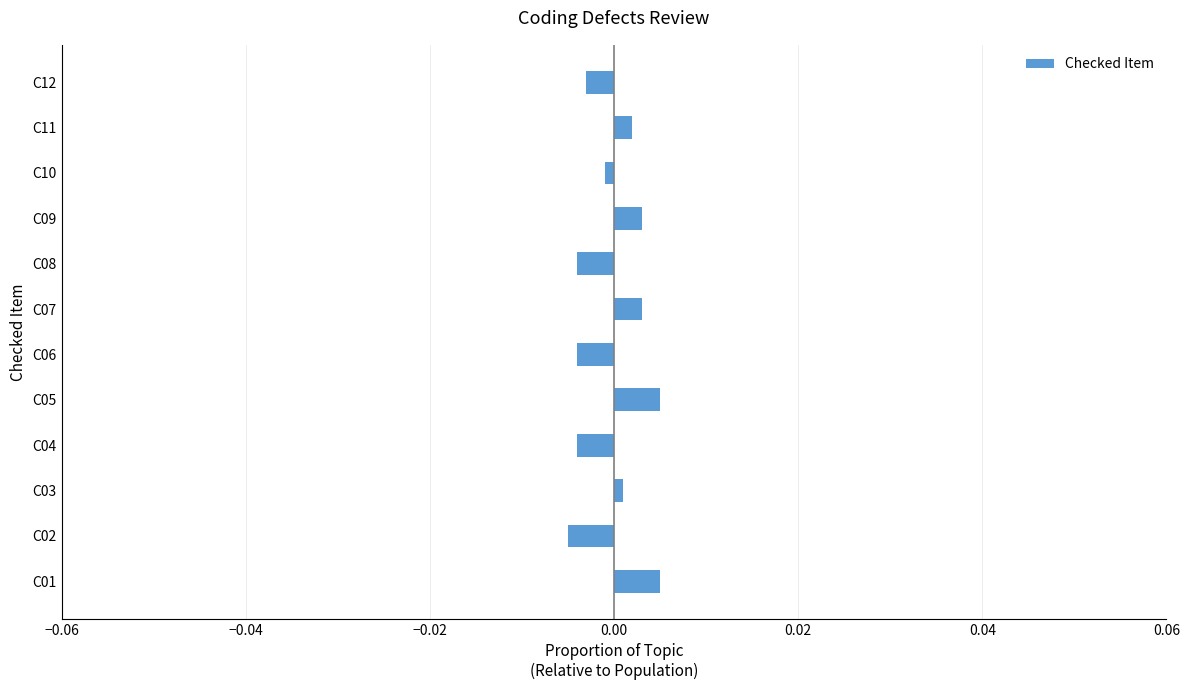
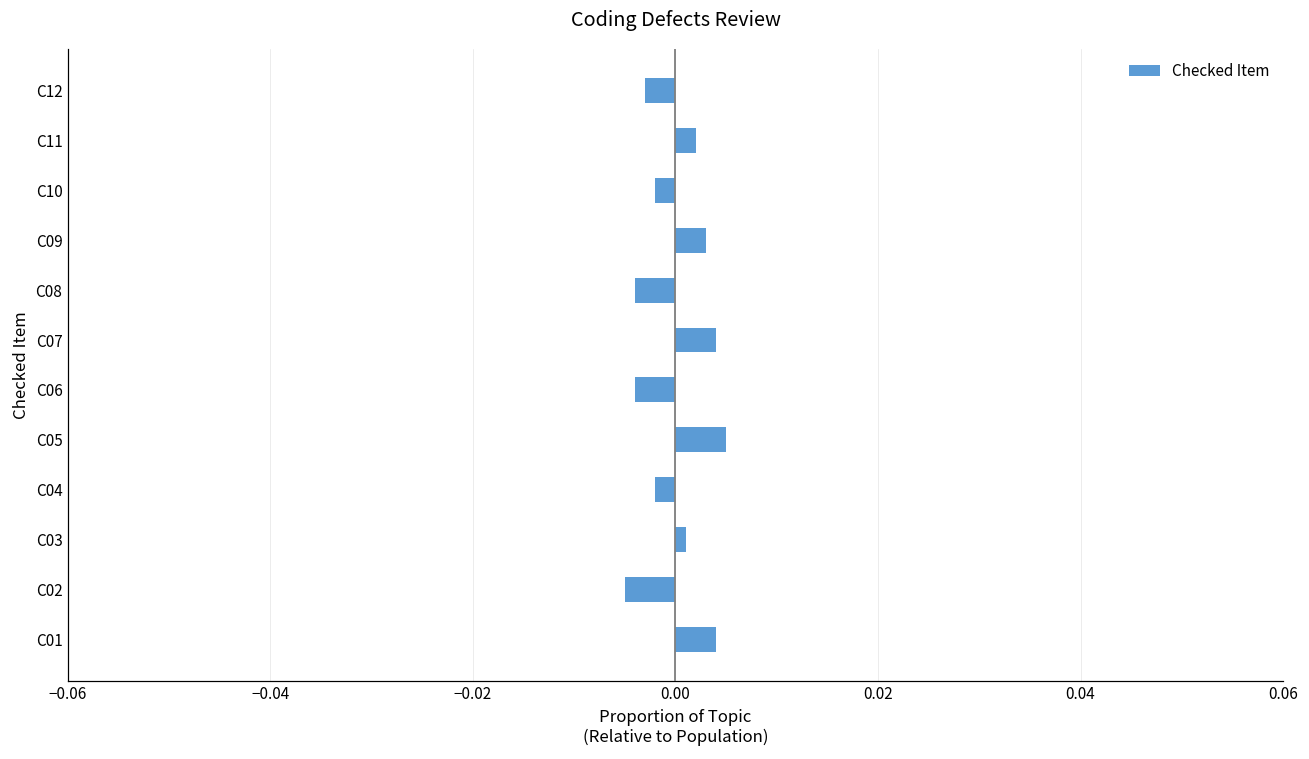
C10: -0.001 -> -0.002
C07: 0.003 -> 0.004
C04: -0.004 -> -0.002
C01: 0.005 -> 0.004
